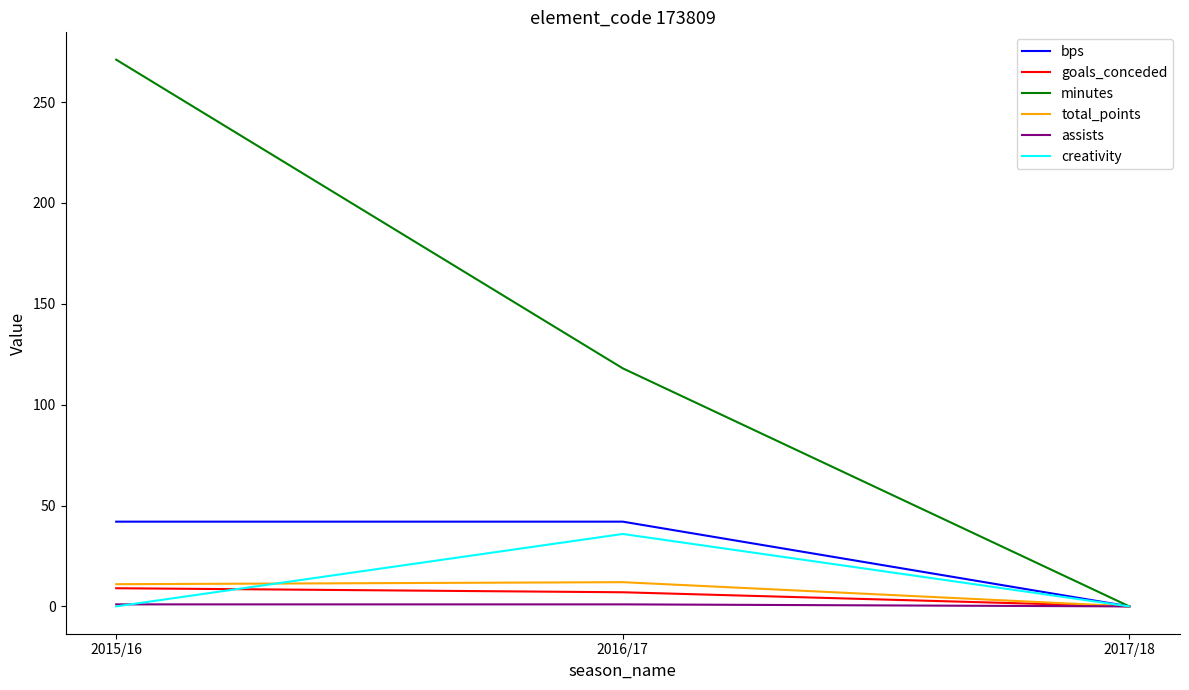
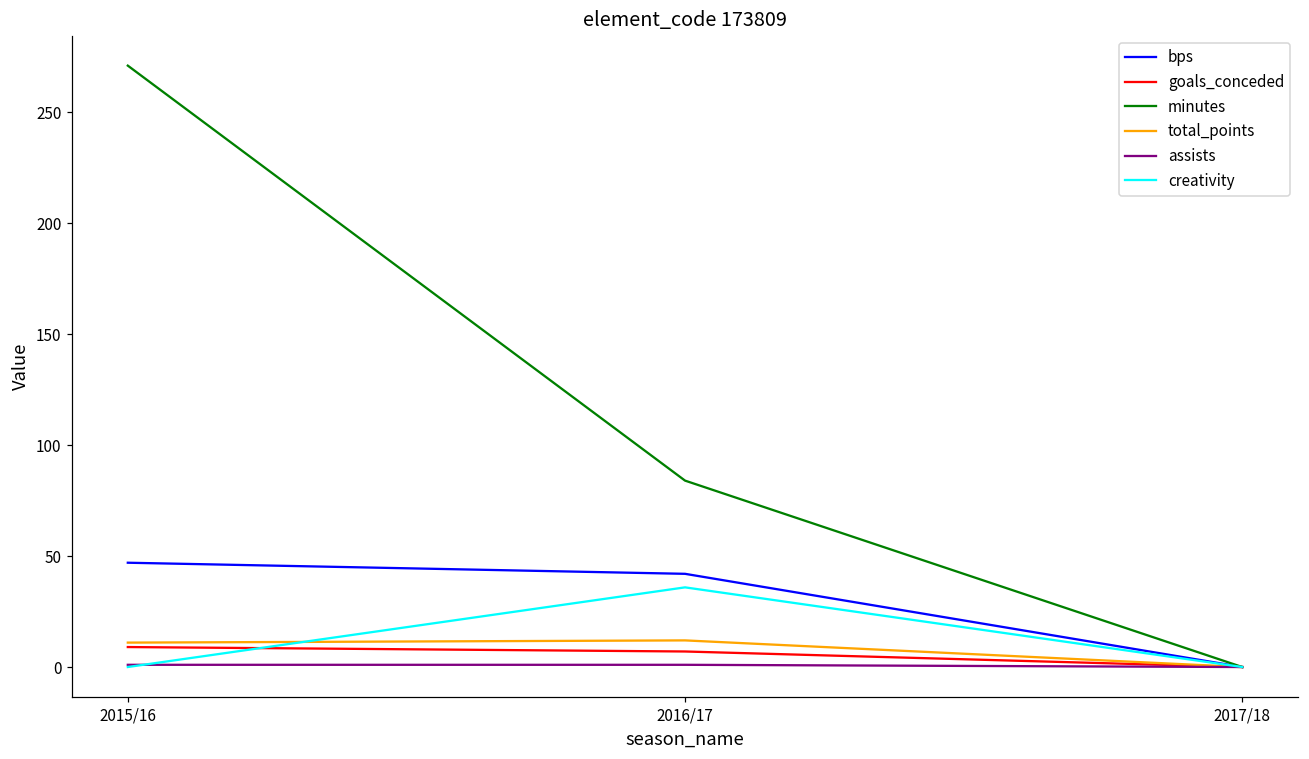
bps, 2015/16: 42 -> 47
minutes, 2016/17: 118 -> 84
